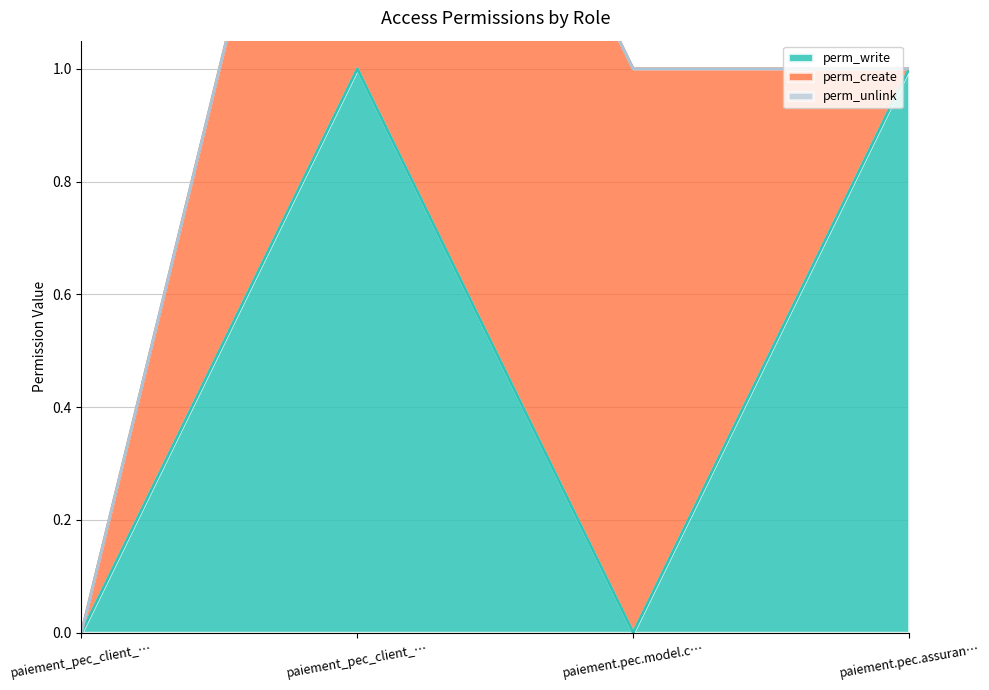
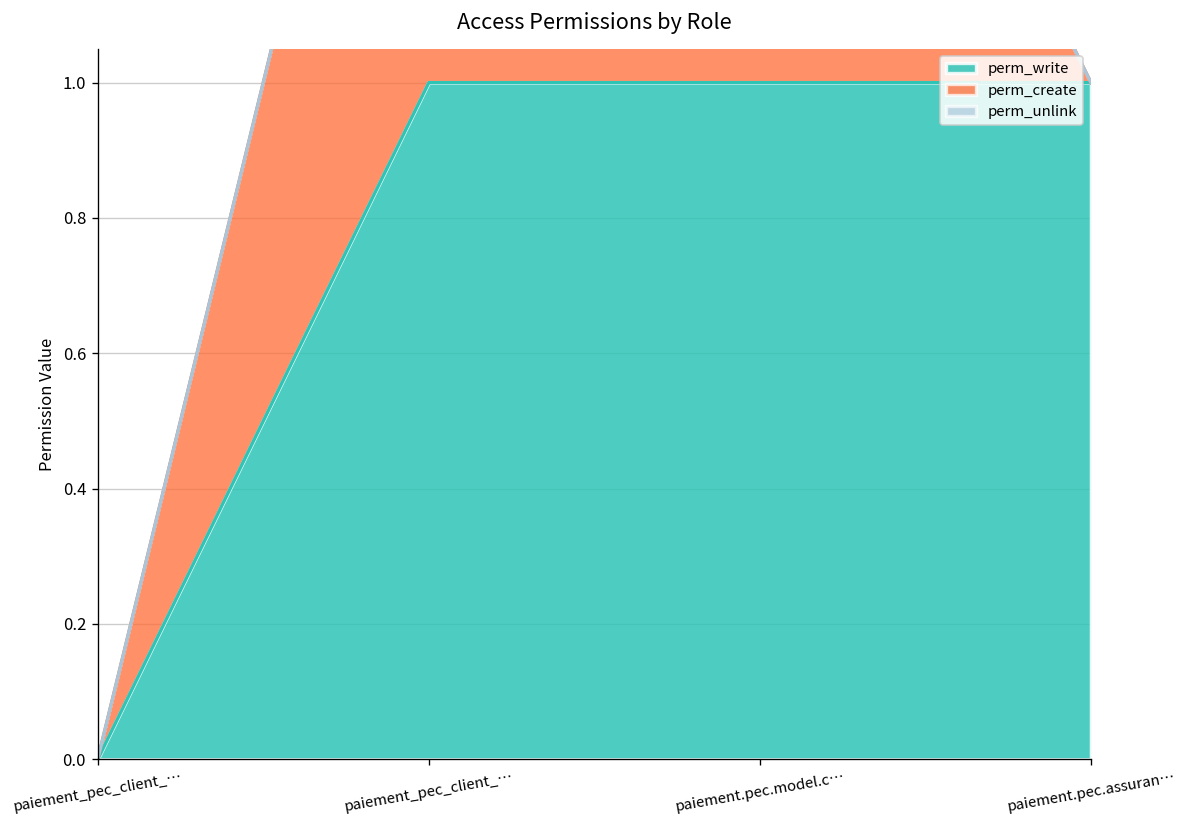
perm_write, paiement.pec.model.c…: 0 -> 1
